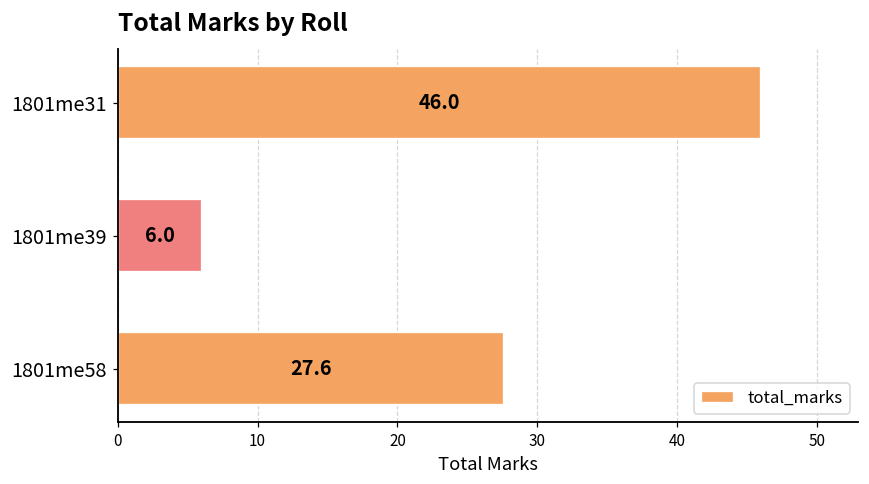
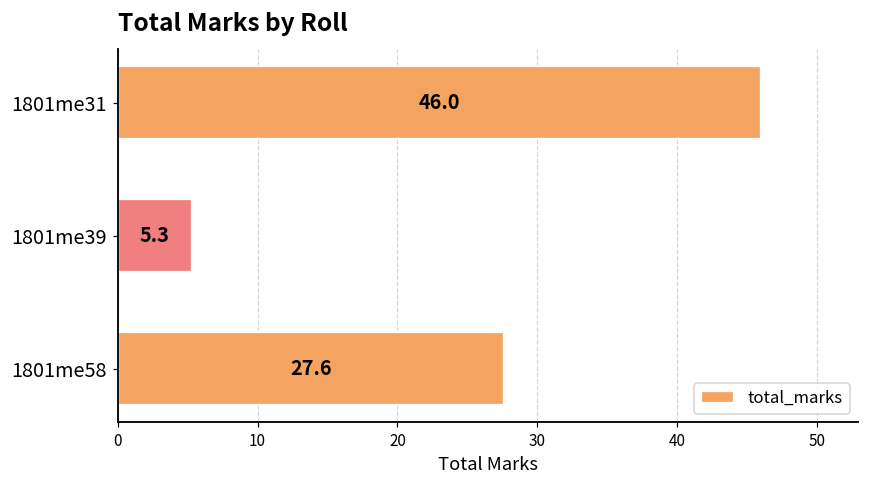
1801me39: 6.0 -> 5.3
